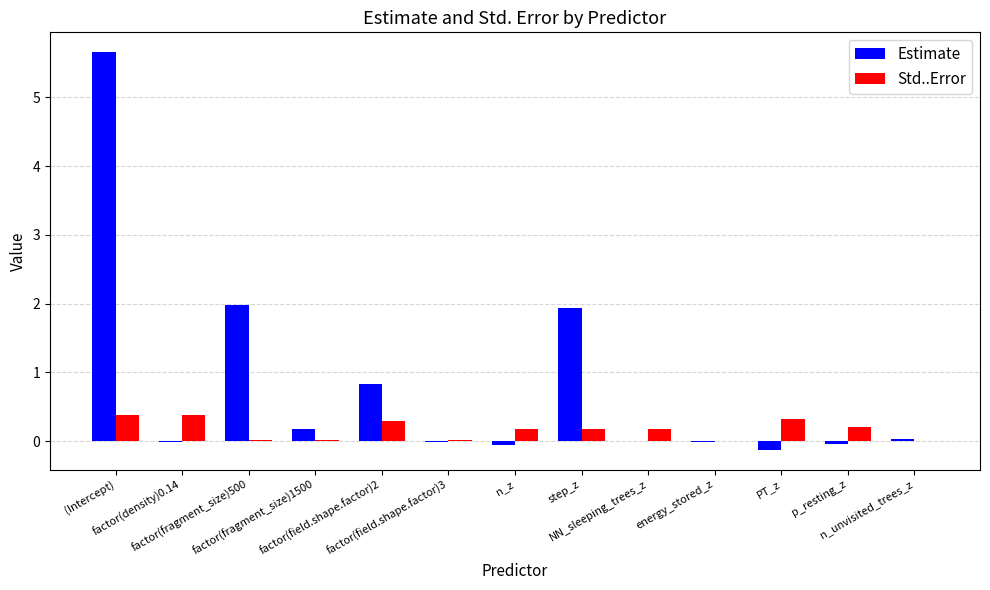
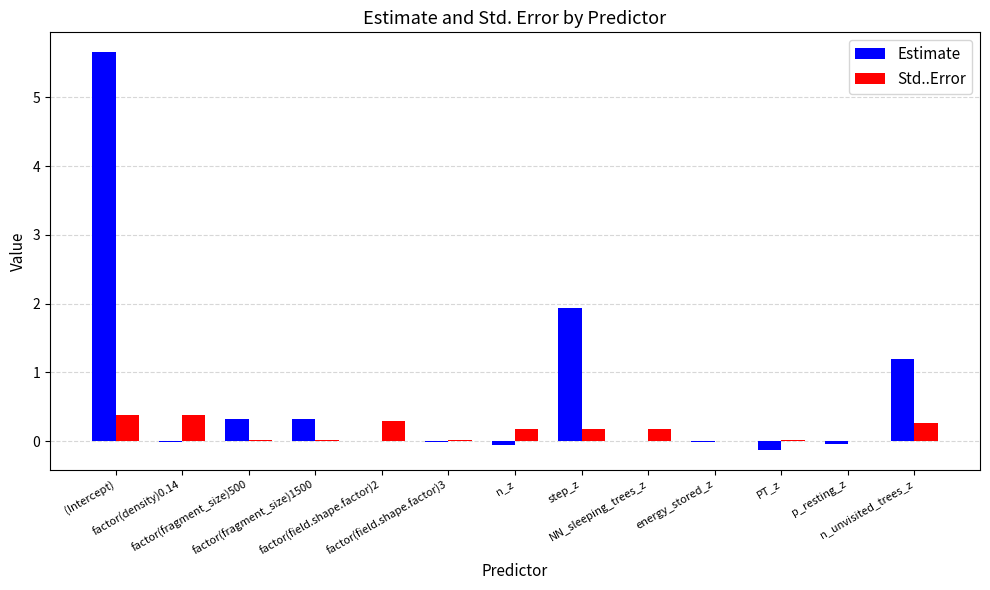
Estimate, factor(fragment_size)500: 2.0 -> 0.3
Estimate, factor(fragment_size)1500: 0.2 -> 0.3
Estimate, factor(field.shape.factor)2: 0.8 -> 0.0
Std..Error, PT_z: 0.3 -> 0.0
Std..Error, p_resting_z: 0.2 -> 0.0
Estimate, n_unvisited_trees_z: 0.0 -> 1.2
Std..Error, n_unvisited_trees_z: 0.0 -> 0.3
